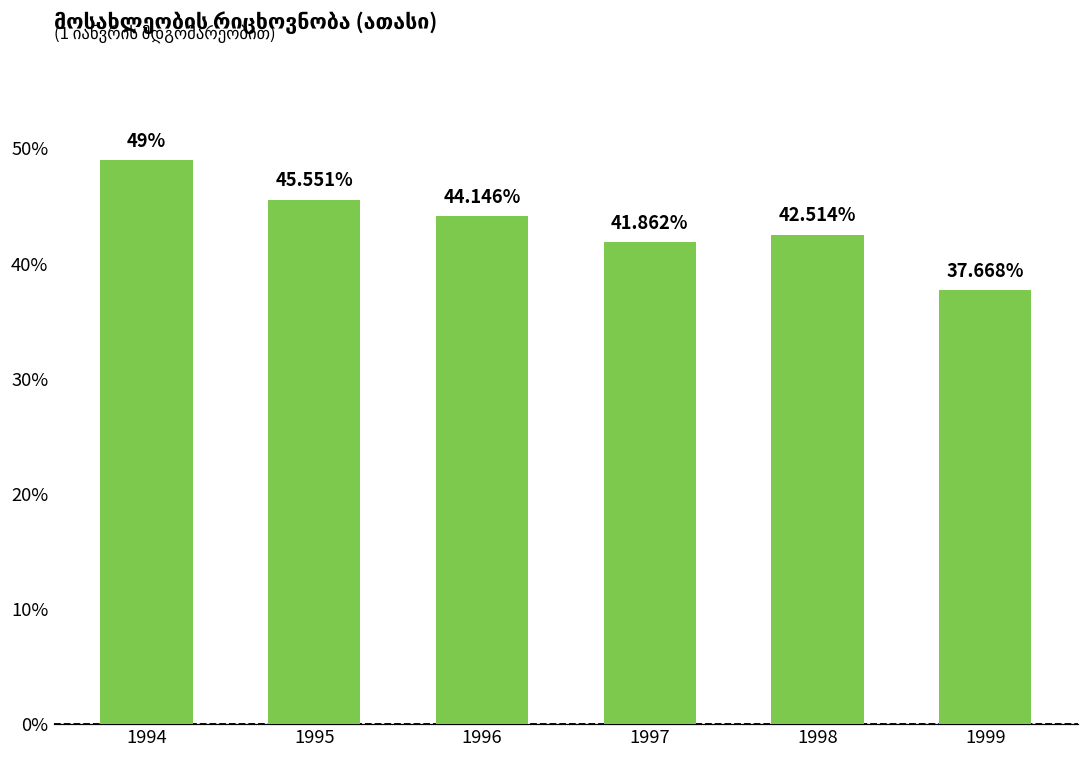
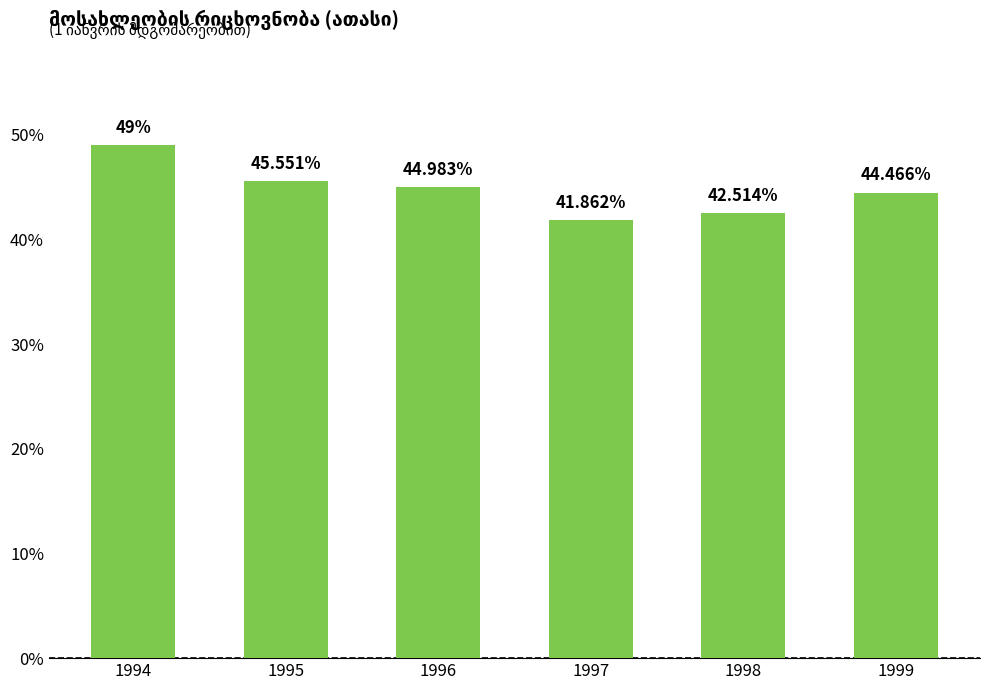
1996: 44.146% -> 44.983%
1999: 37.668% -> 44.466%
